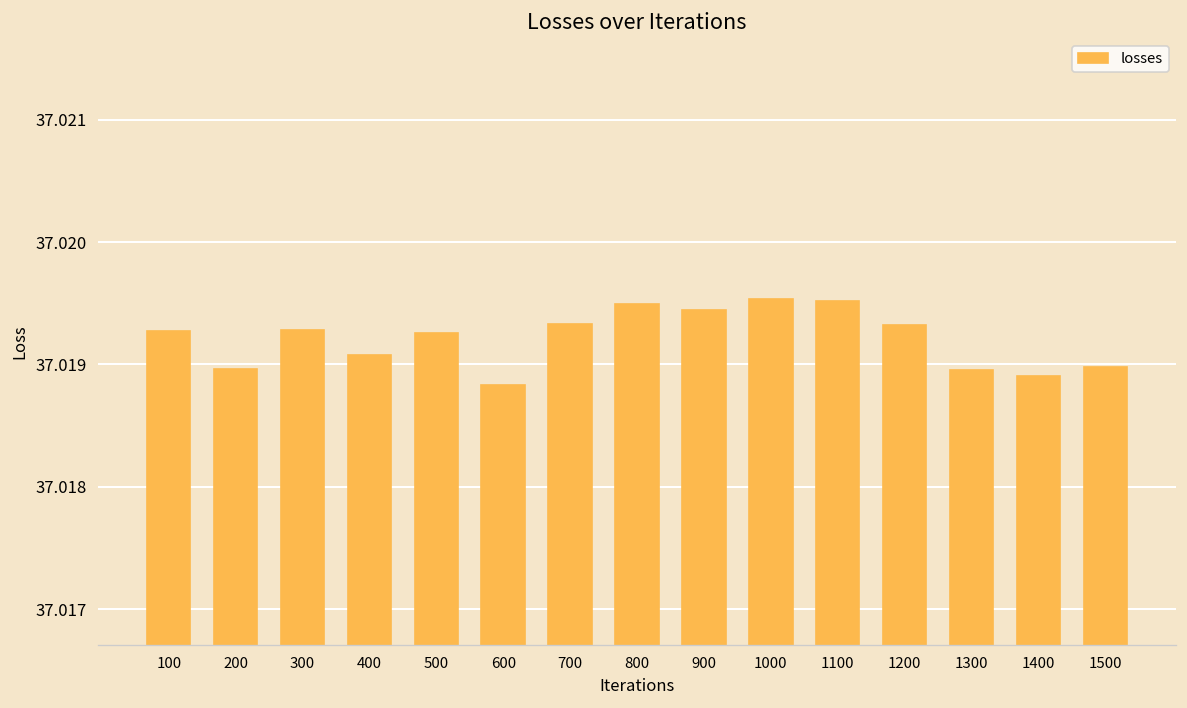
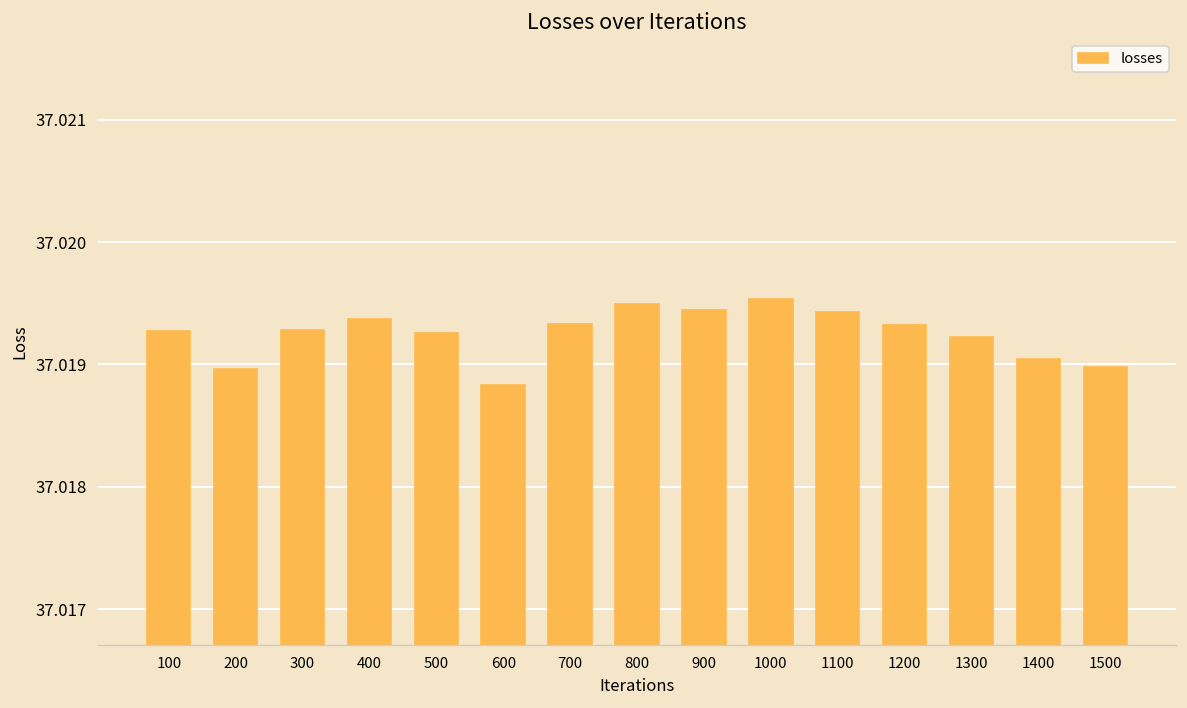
400: 37.01908 -> 37.01937
1100: 37.01952 -> 37.01943
1300: 37.01895 -> 37.01923
1400: 37.01890 -> 37.01904
